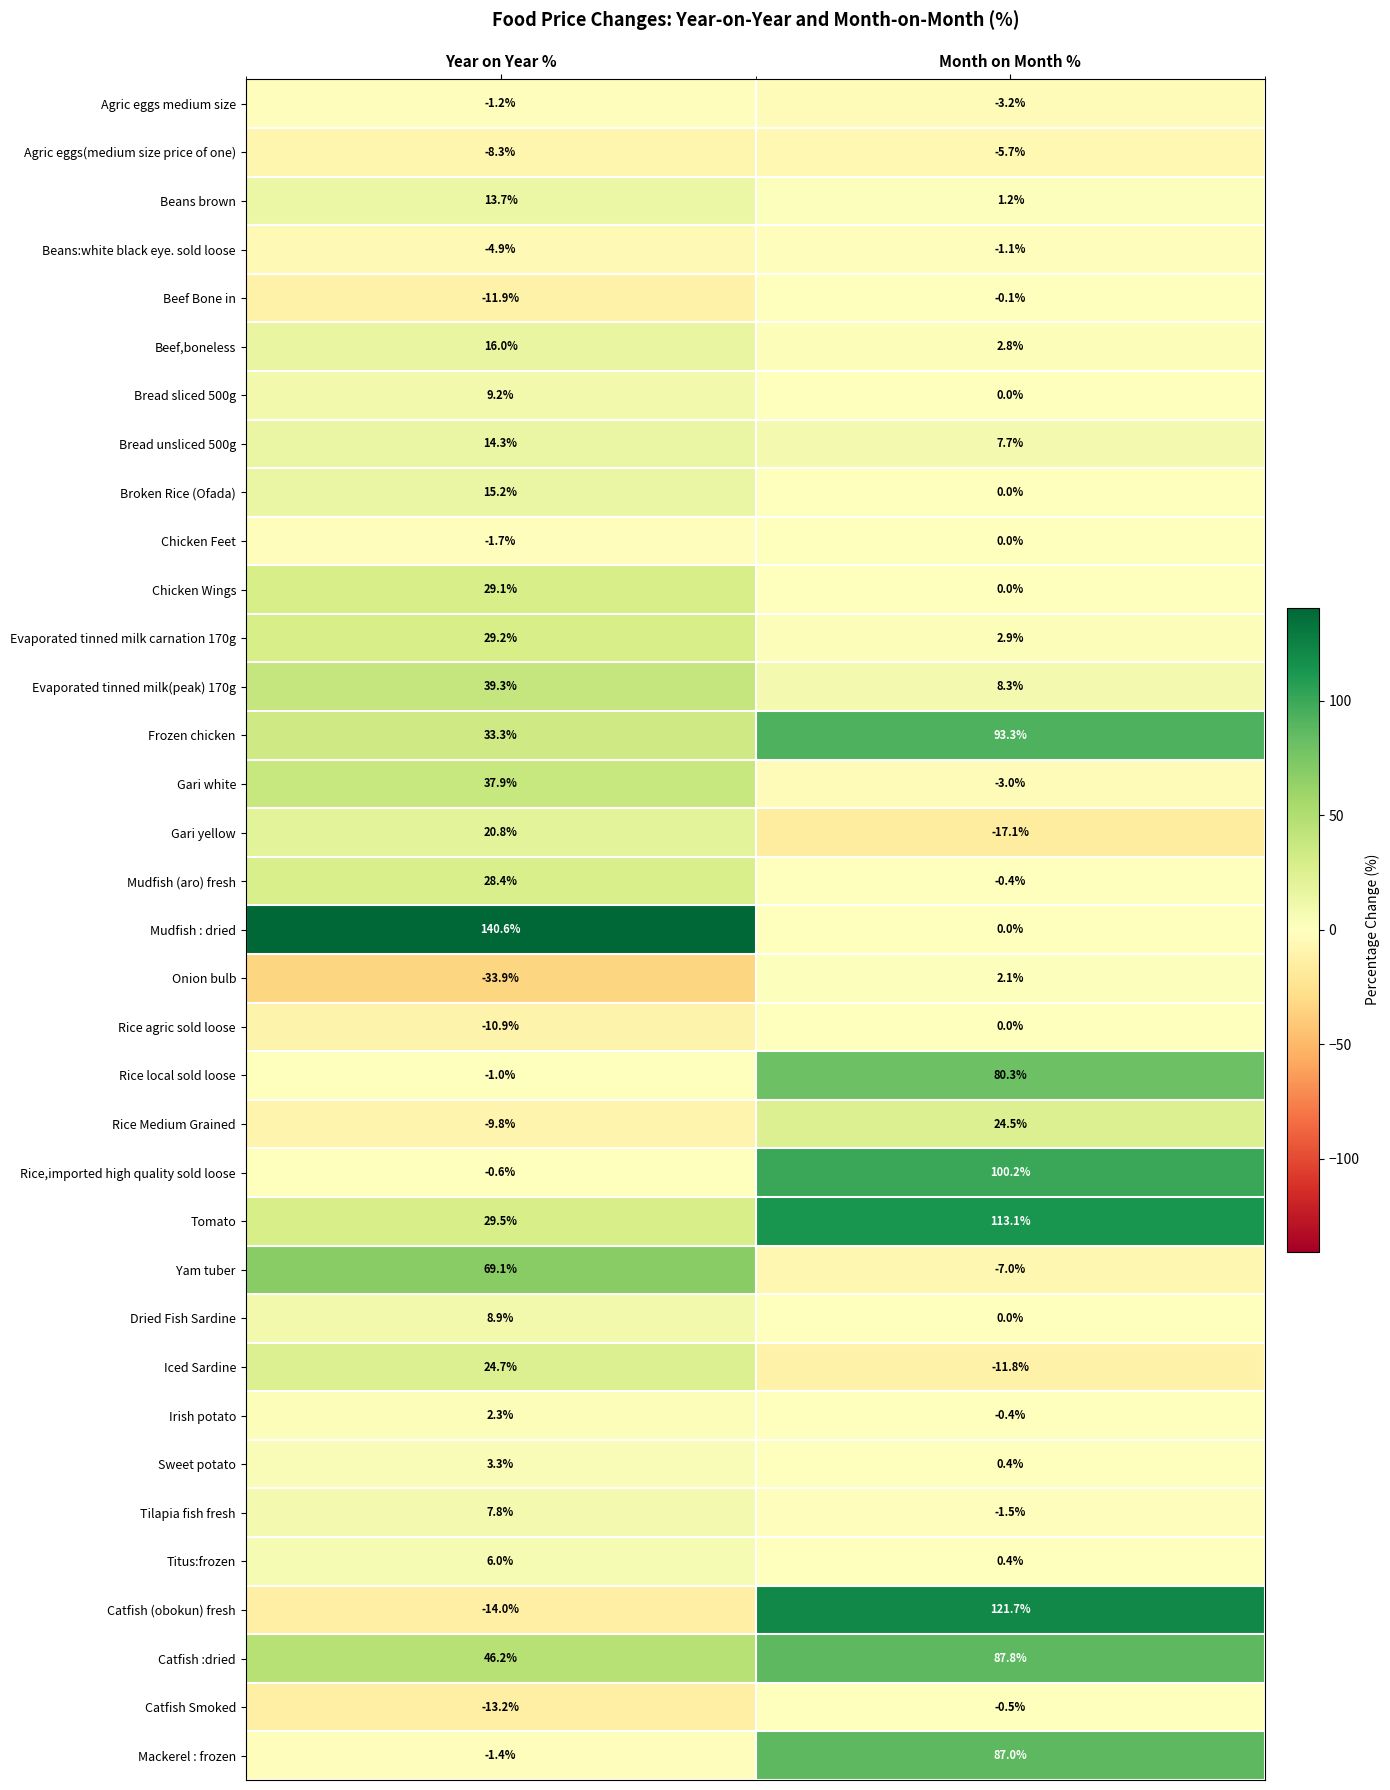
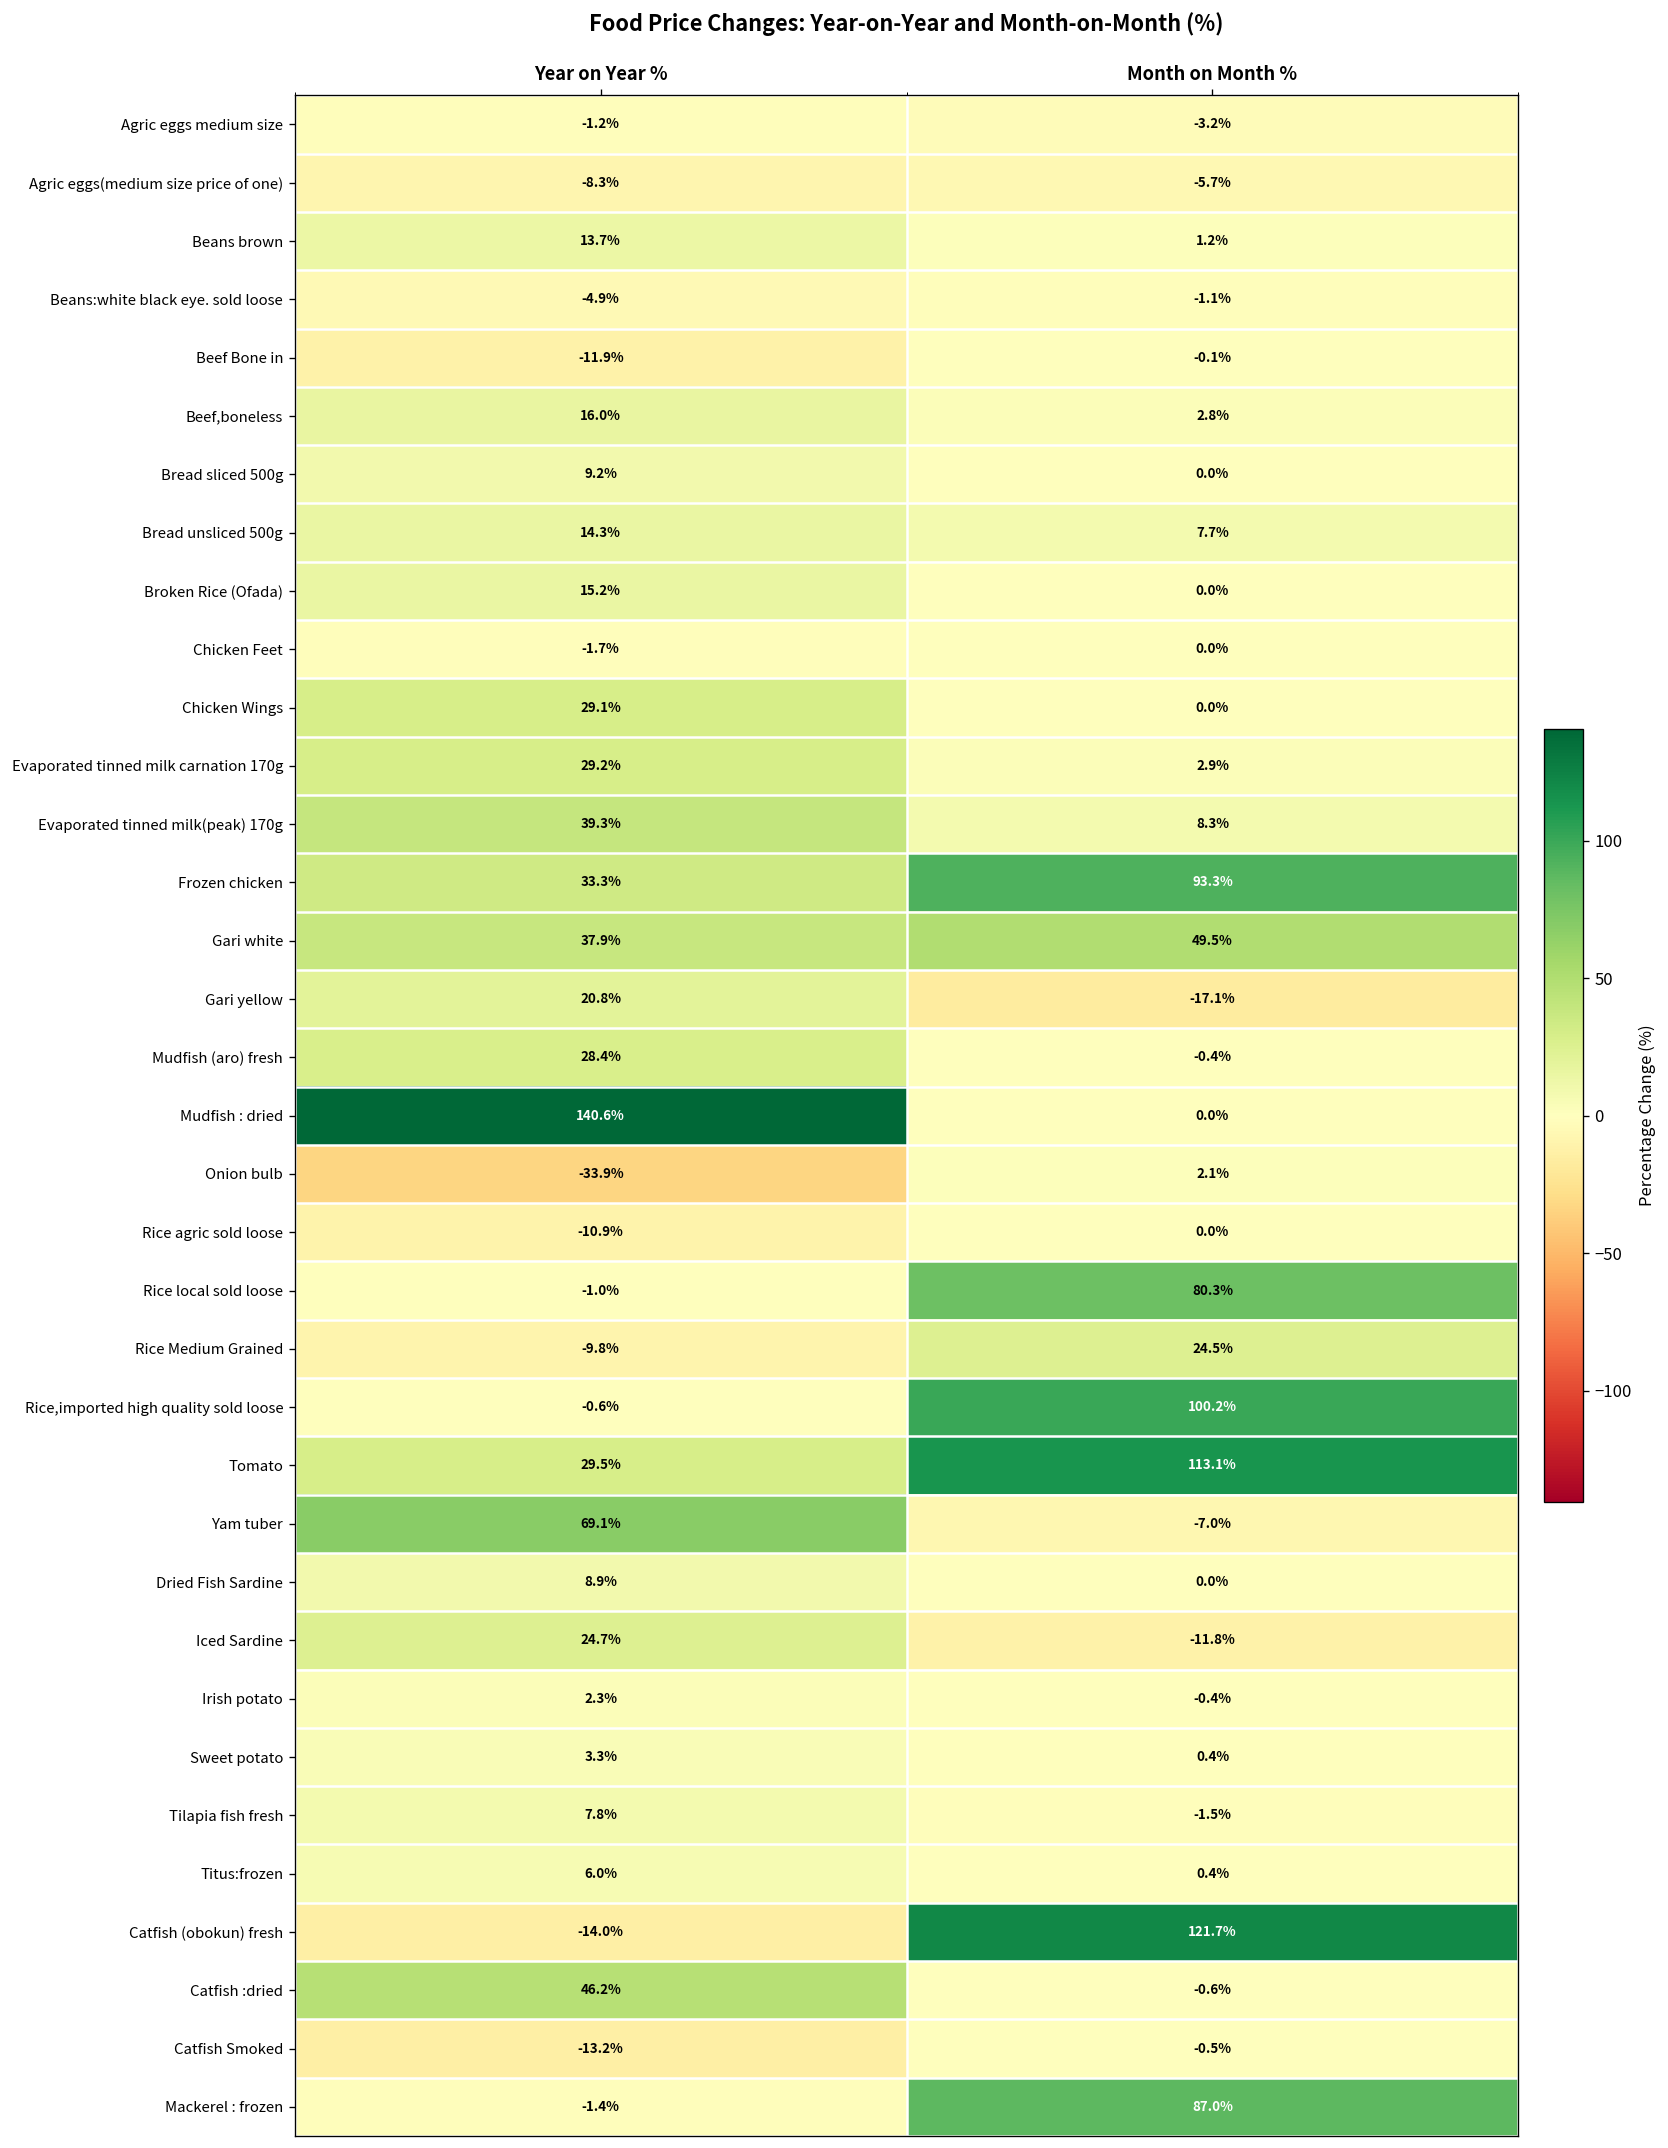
Gari white, Month on Month %: -3.0% -> 49.5%
Catfish :dried, Month on Month %: 87.8% -> -0.6%
